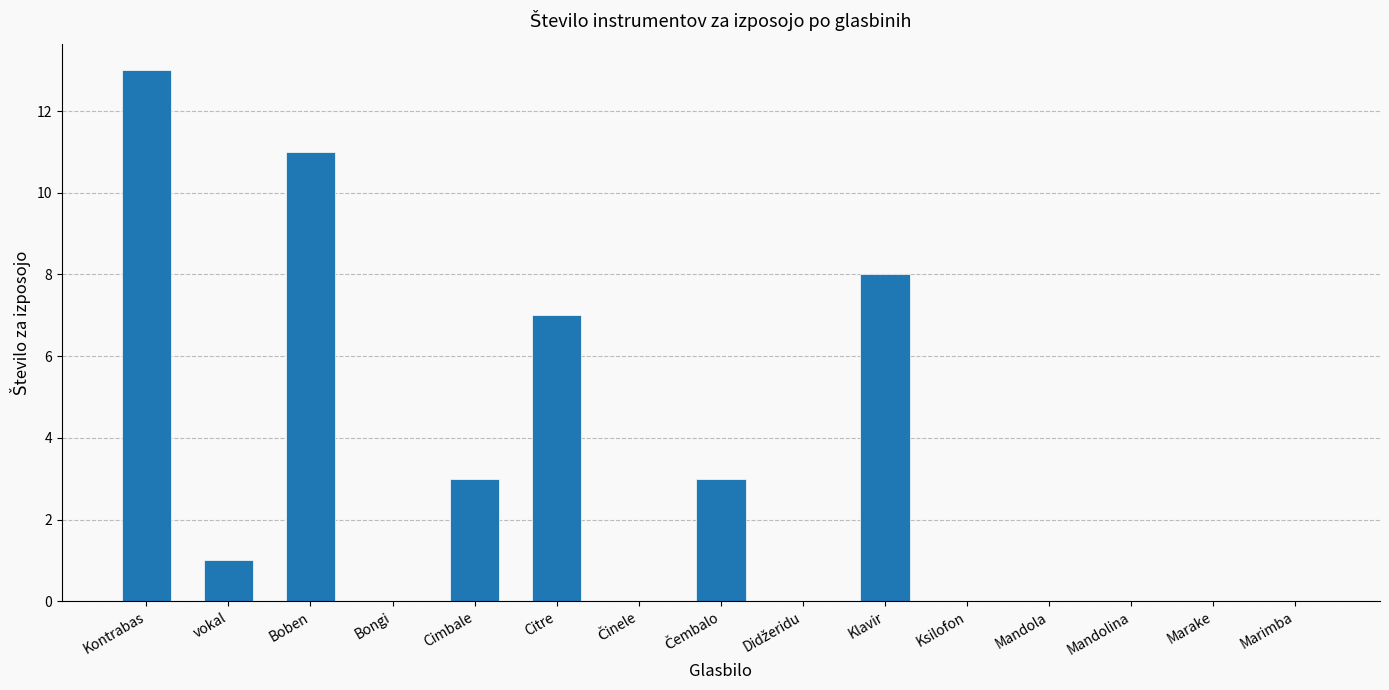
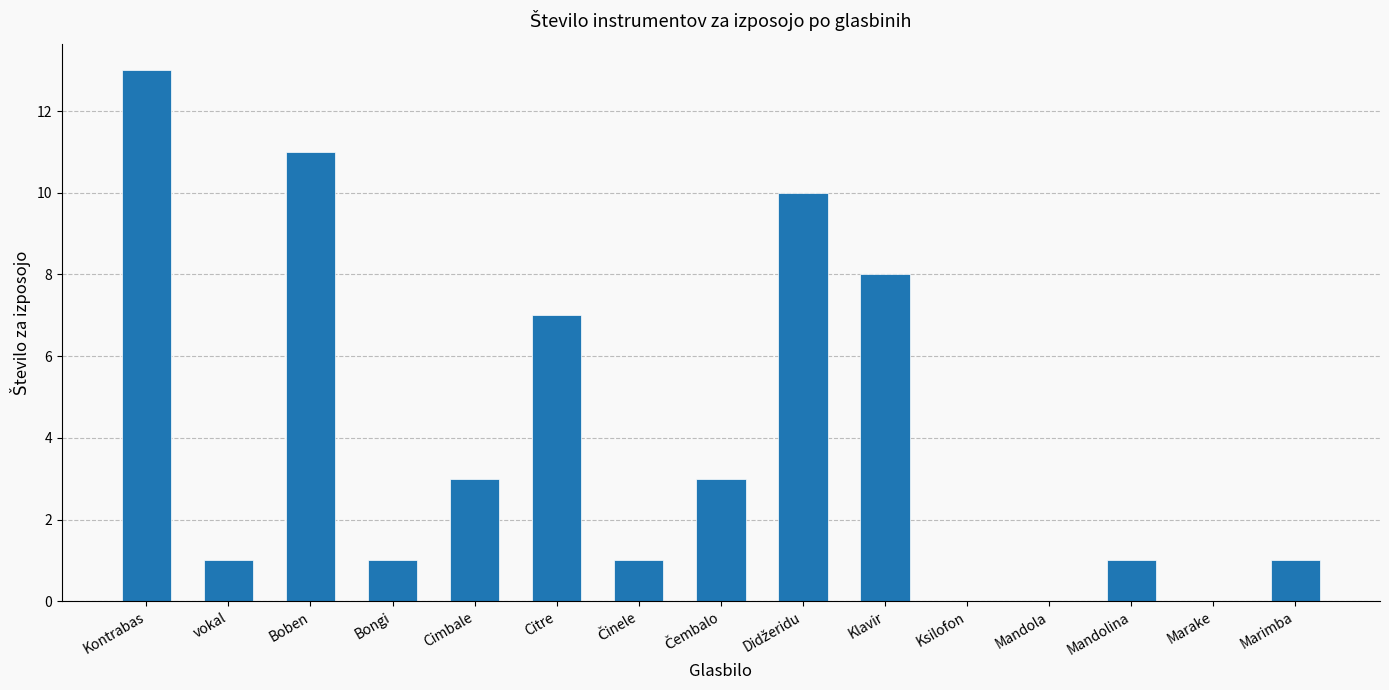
Bongi: 0 -> 1
Činele: 0 -> 1
Didžeridu: 0 -> 10
Mandolina: 0 -> 1
Marimba: 0 -> 1
